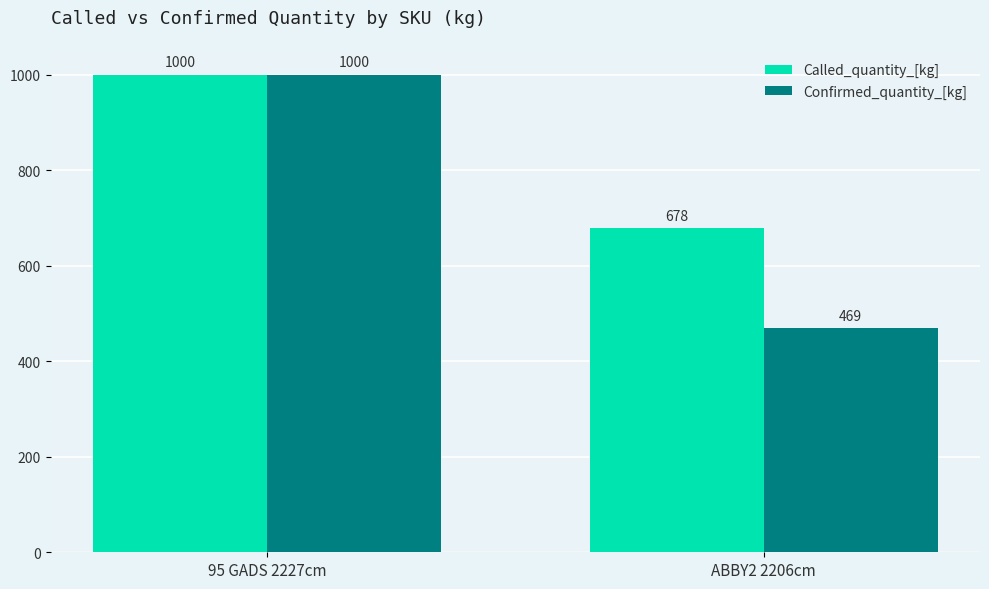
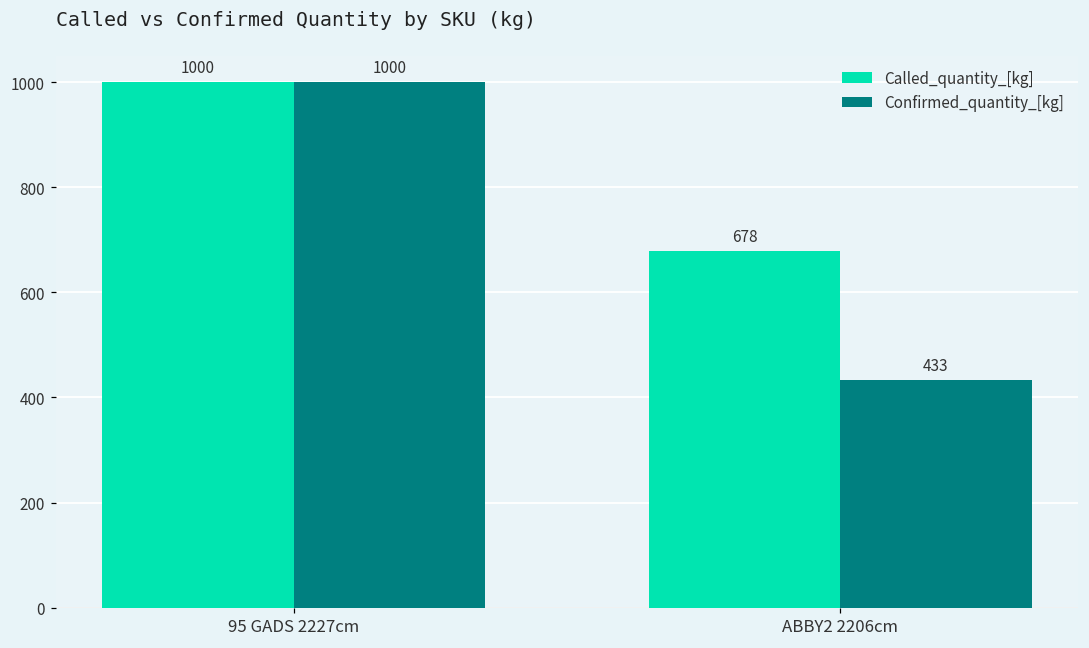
Confirmed_quantity_[kg], ABBY2 2206cm: 469 -> 433
